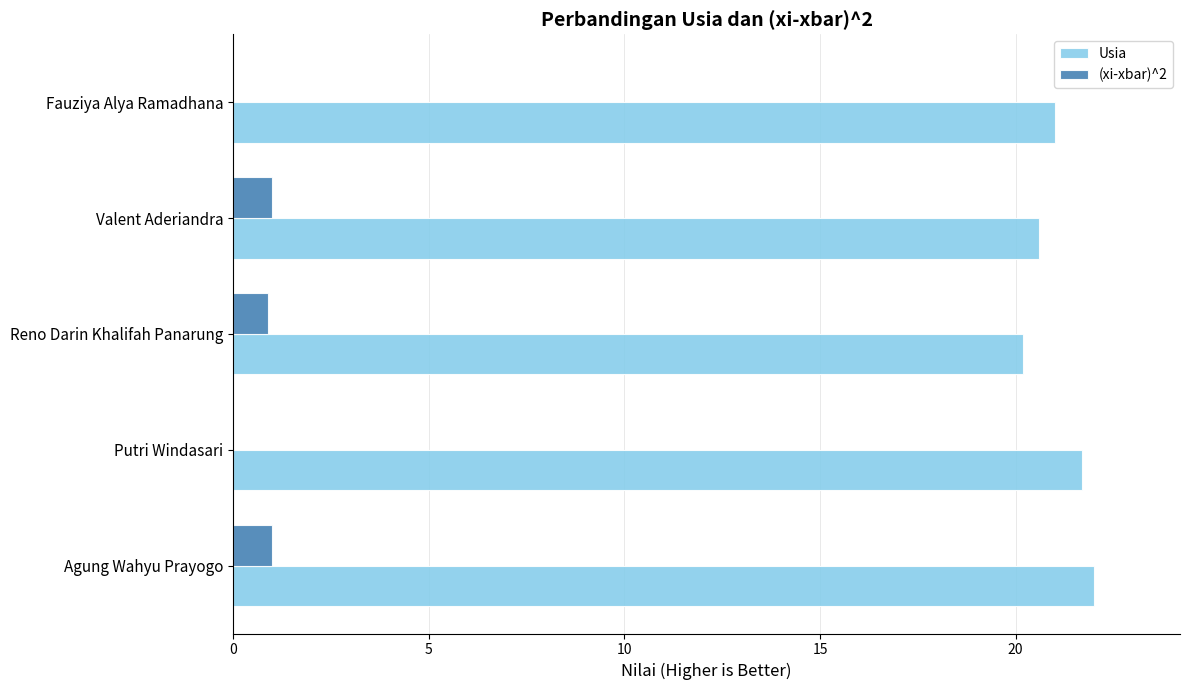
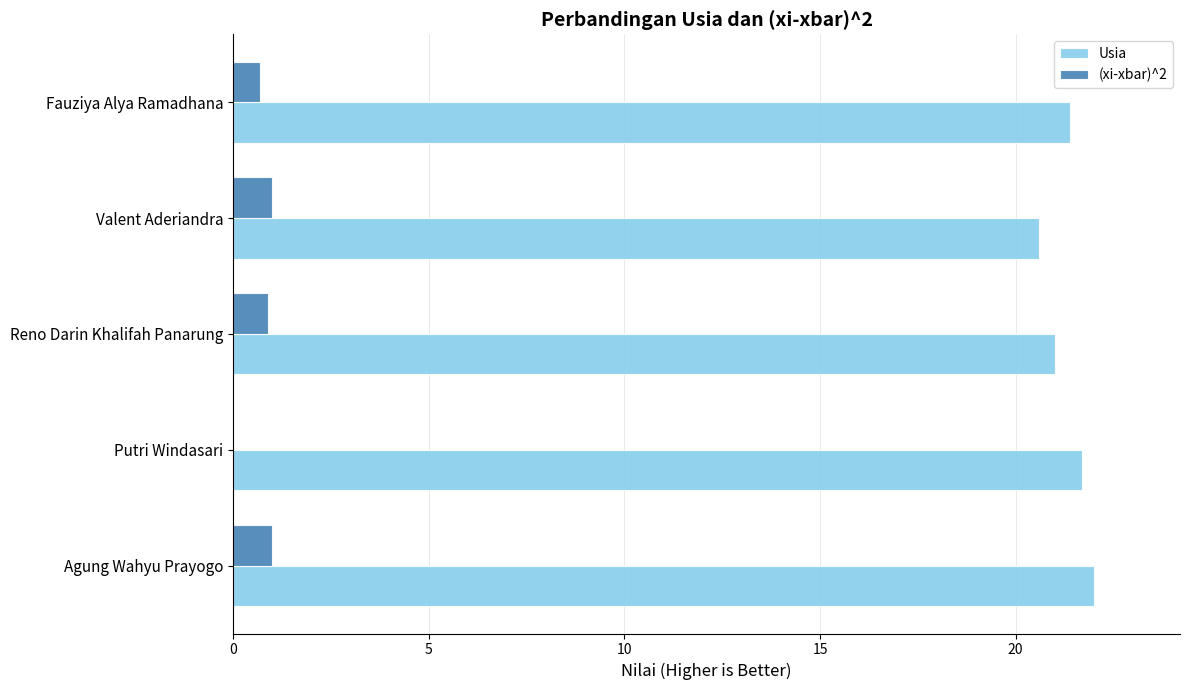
(xi-xbar)^2, Fauziya Alya Ramadhana: 0.0 -> 0.7
Usia, Fauziya Alya Ramadhana: 21.0 -> 21.4
Usia, Reno Darin Khalifah Panarung: 20.2 -> 21.0
